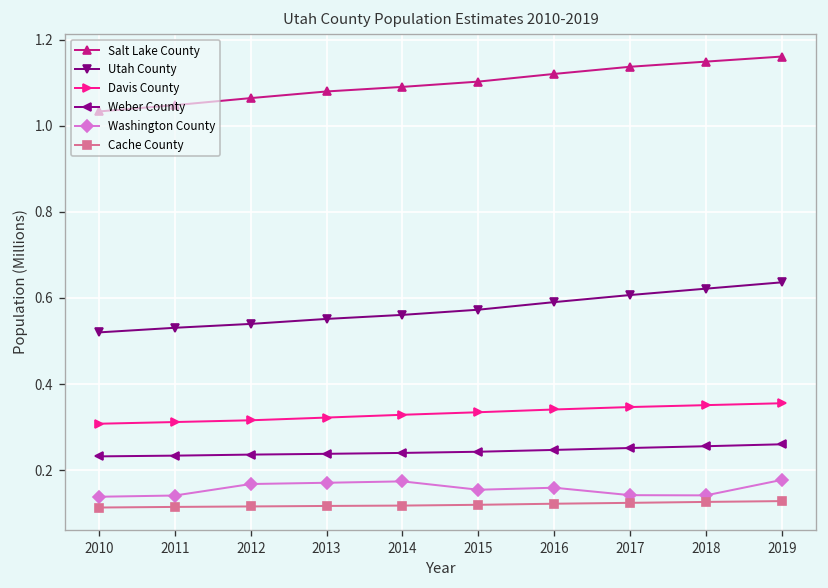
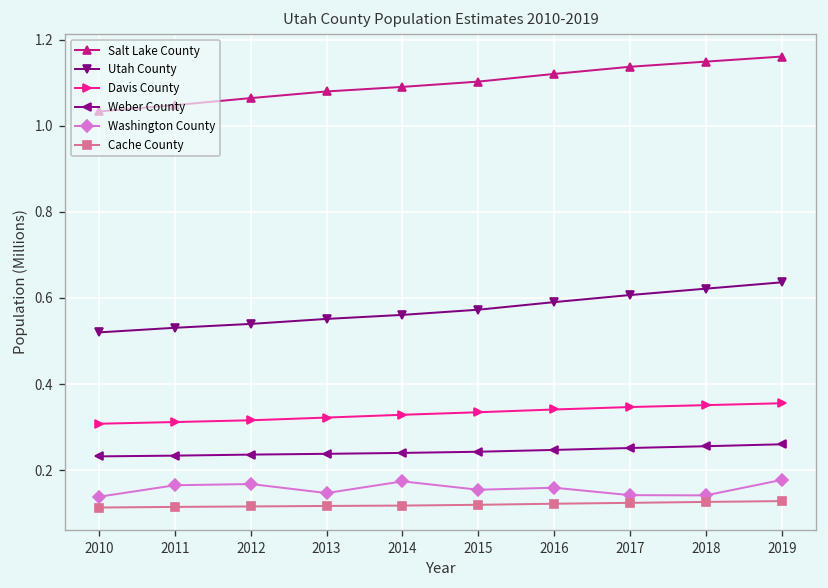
Washington County, 2011: 0.14 -> 0.17
Washington County, 2013: 0.17 -> 0.15
